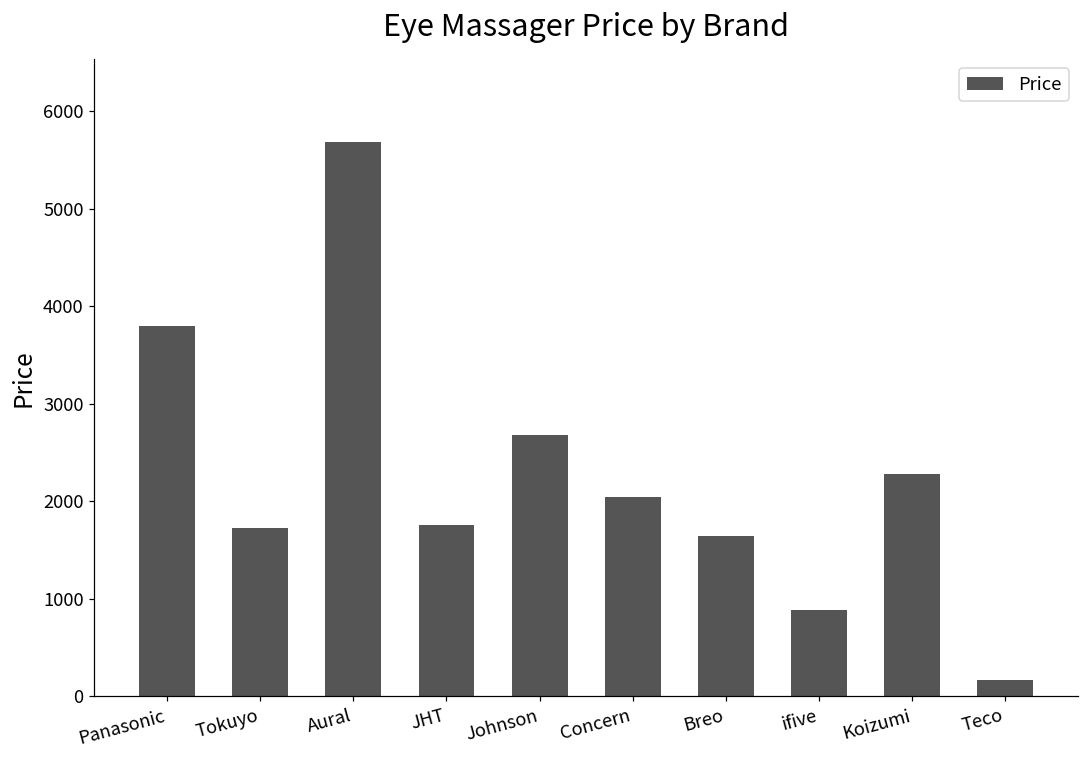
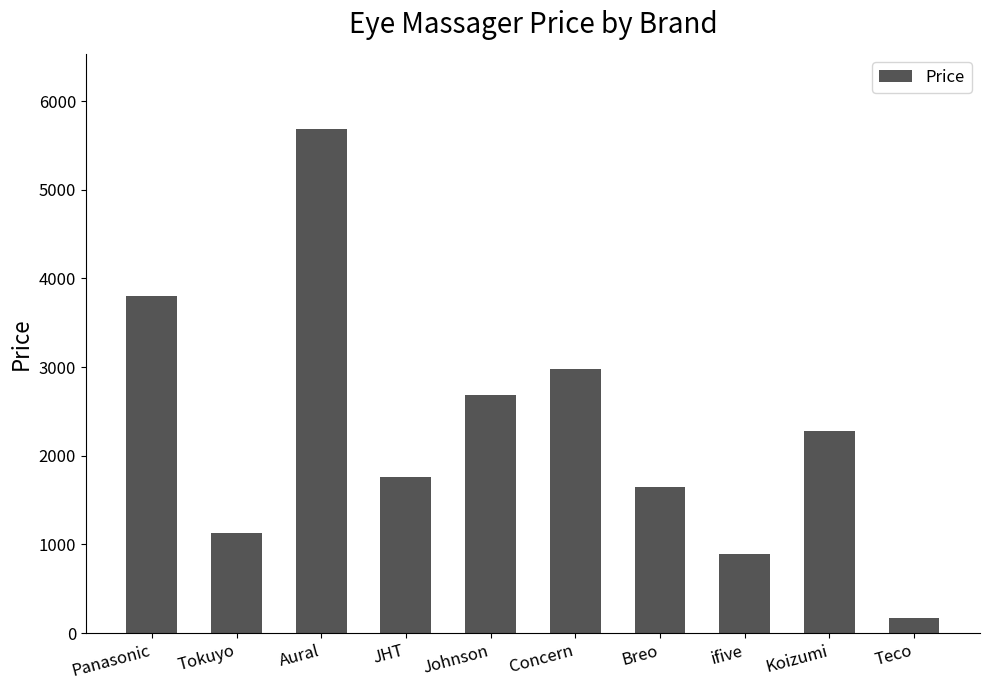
Tokuyo: 1700 -> 1100
Concern: 2000 -> 3000
